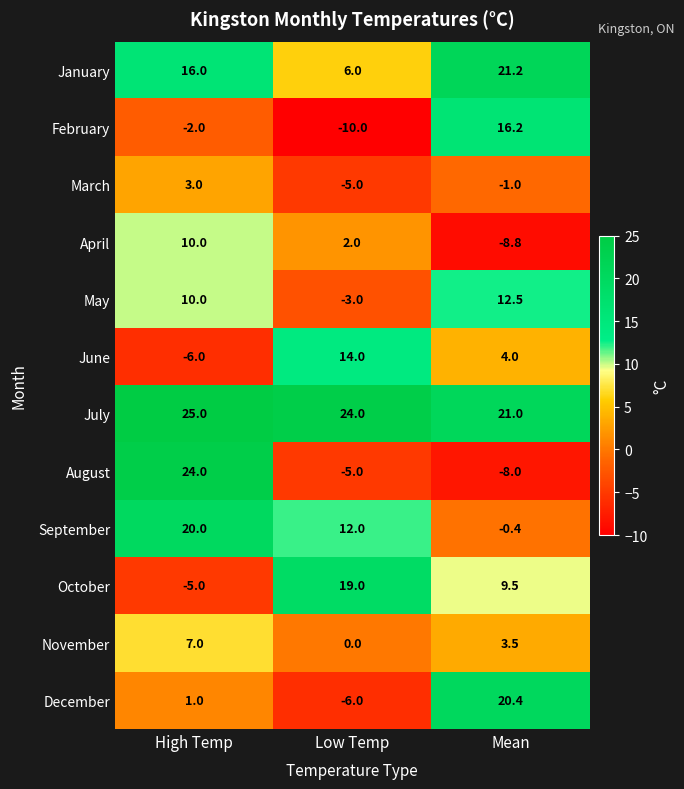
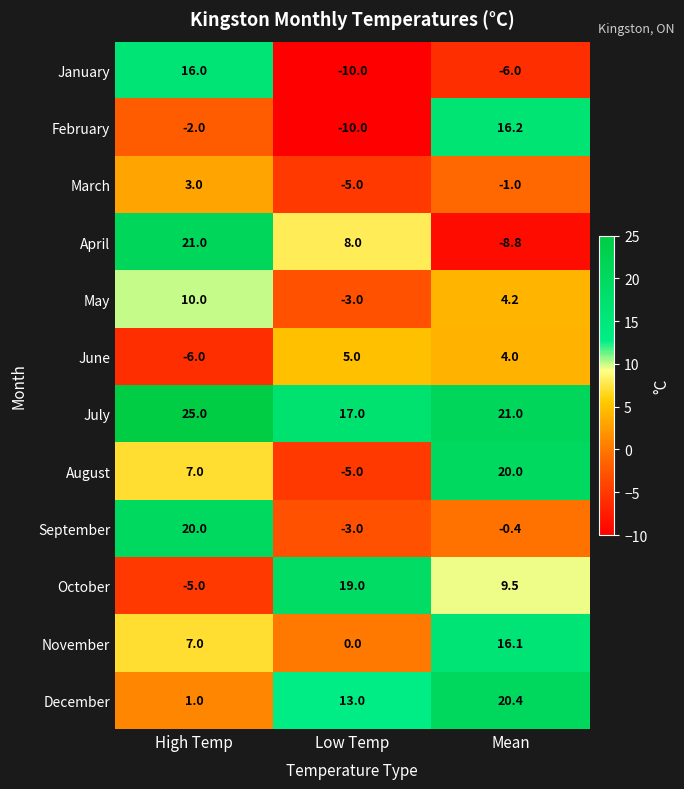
January, Low Temp: 6.0 -> -10.0
January, Mean: 21.2 -> -6.0
April, High Temp: 10.0 -> 21.0
April, Low Temp: 2.0 -> 8.0
May, Mean: 12.5 -> 4.2
June, Low Temp: 14.0 -> 5.0
July, Low Temp: 24.0 -> 17.0
August, High Temp: 24.0 -> 7.0
August, Mean: -8.0 -> 20.0
September, Low Temp: 12.0 -> -3.0
November, Mean: 3.5 -> 16.1
December, Low Temp: -6.0 -> 13.0
